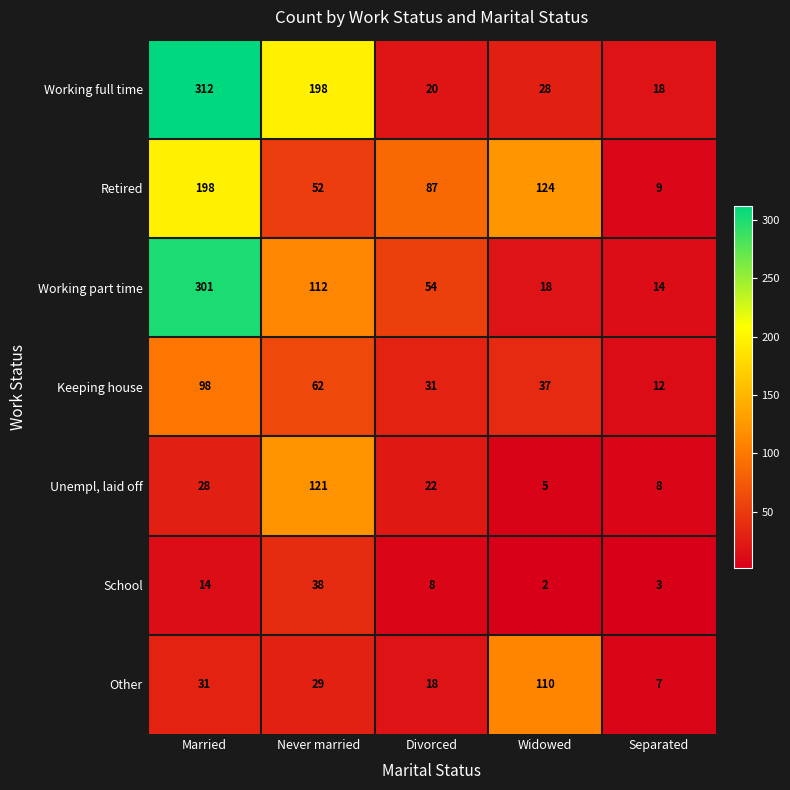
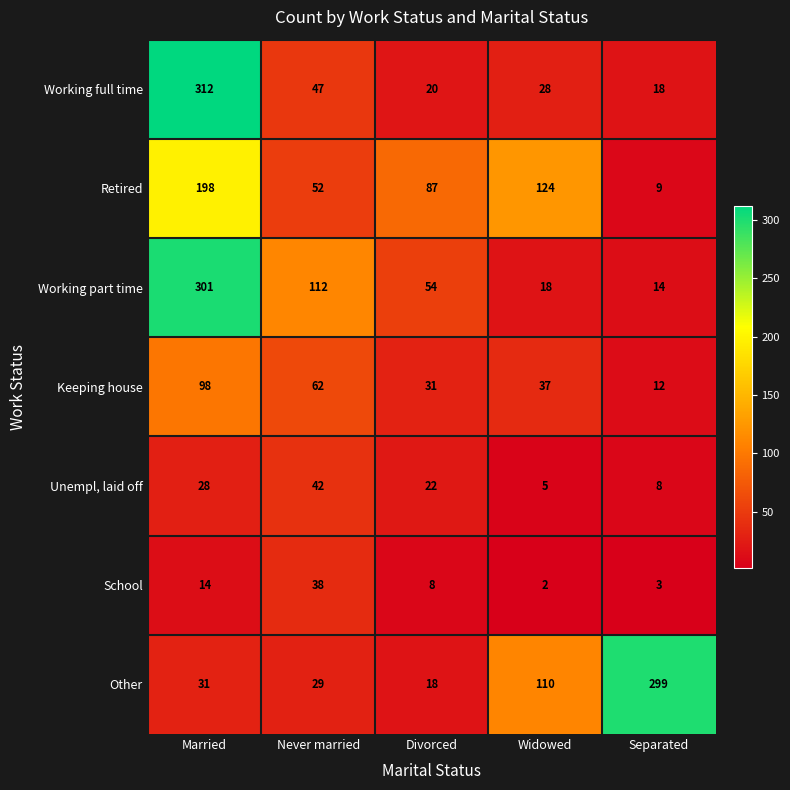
Working full time, Never married: 198 -> 47
Unempl, laid off, Never married: 121 -> 42
Other, Separated: 7 -> 299
